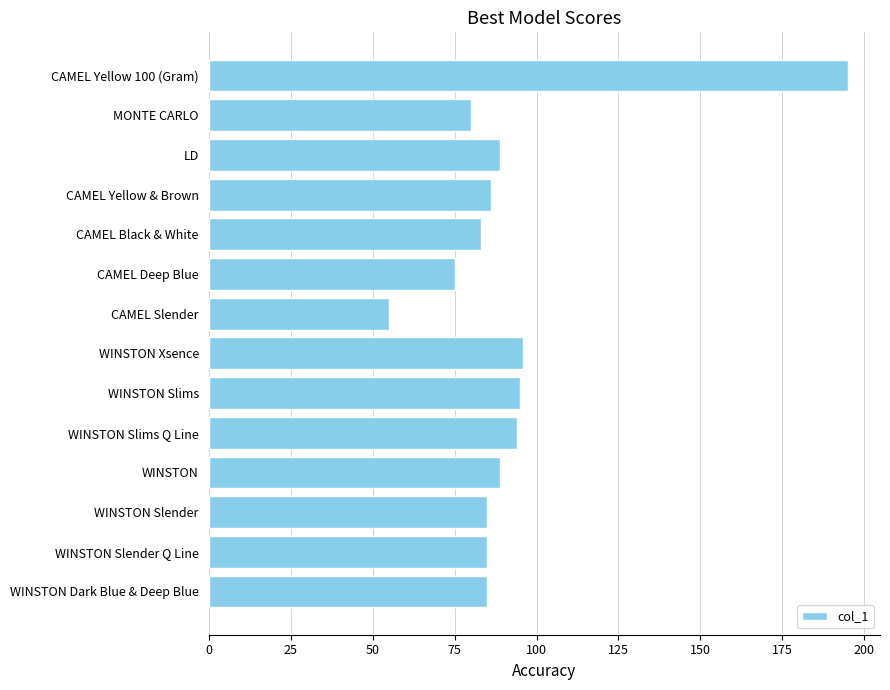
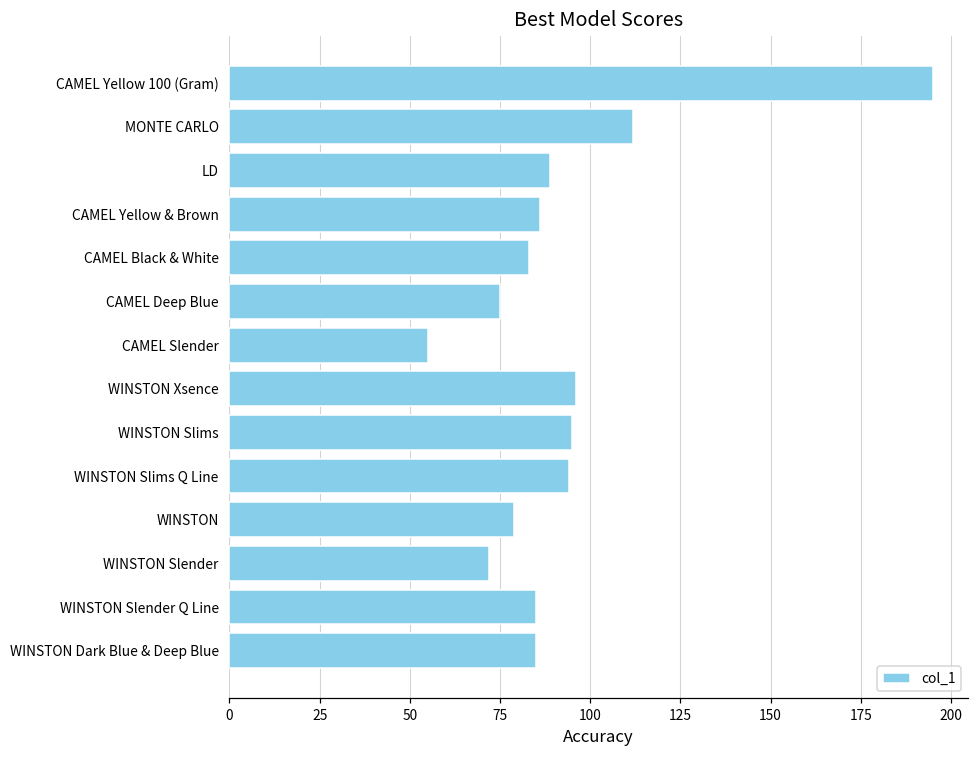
MONTE CARLO: 80 -> 112
WINSTON: 89 -> 79
WINSTON Slender: 85 -> 72
